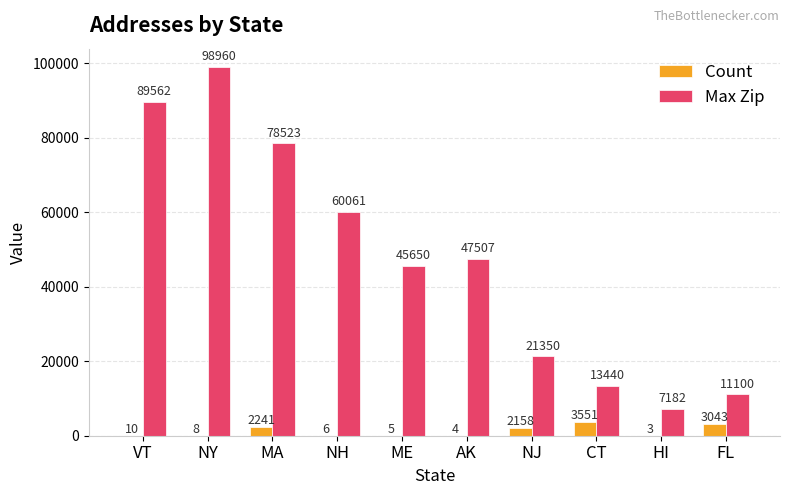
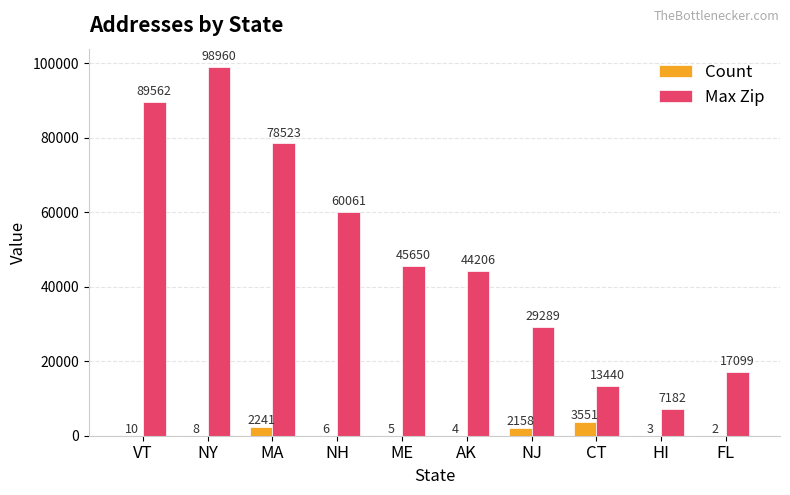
Max Zip, AK: 47507 -> 44206
Max Zip, NJ: 21350 -> 29289
Count, FL: 3043 -> 2
Max Zip, FL: 11100 -> 17099
